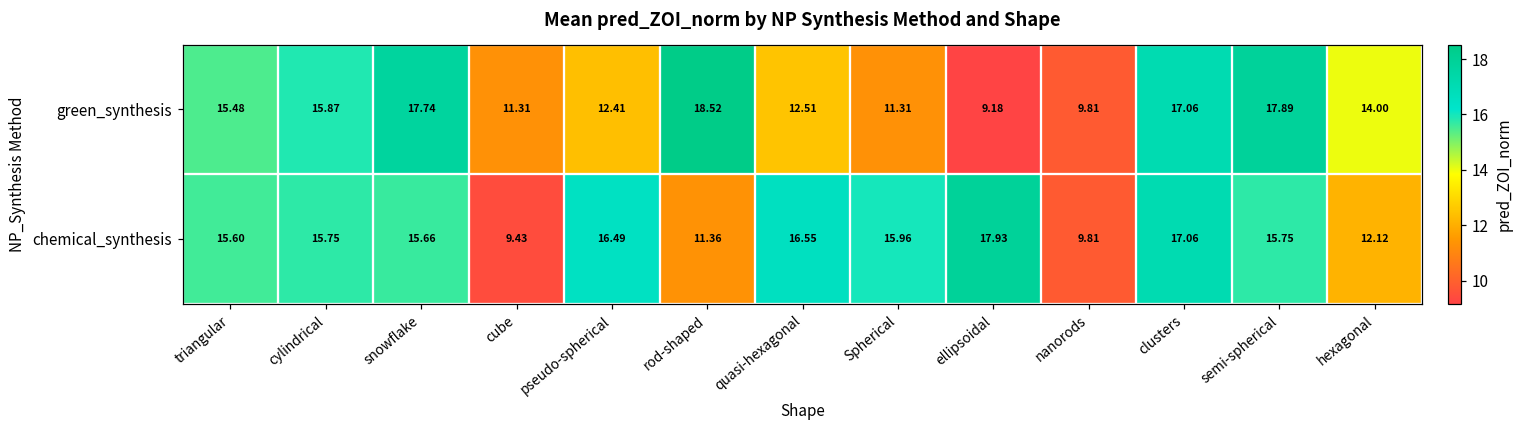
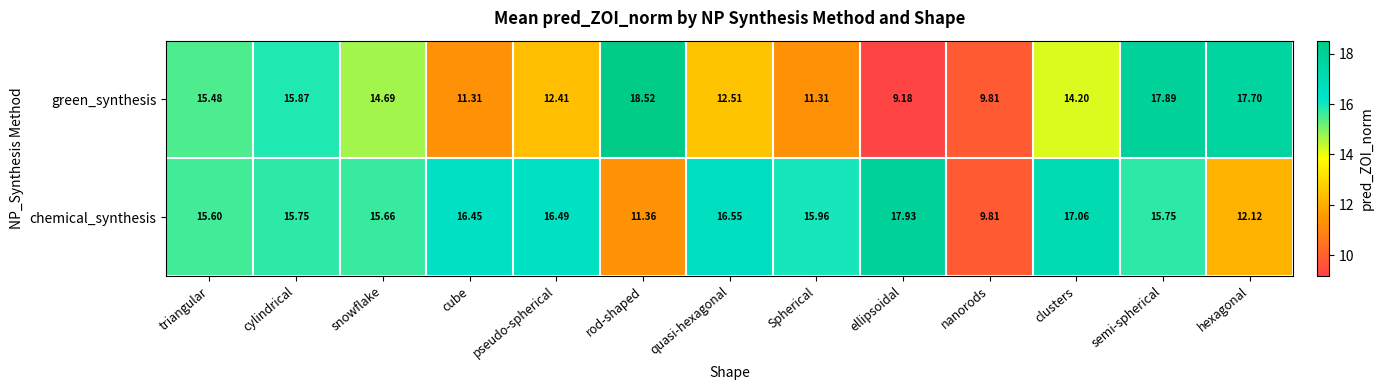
green_synthesis, snowflake: 17.74 -> 14.69
green_synthesis, clusters: 17.06 -> 14.20
green_synthesis, hexagonal: 14.00 -> 17.70
chemical_synthesis, cube: 9.43 -> 16.45
